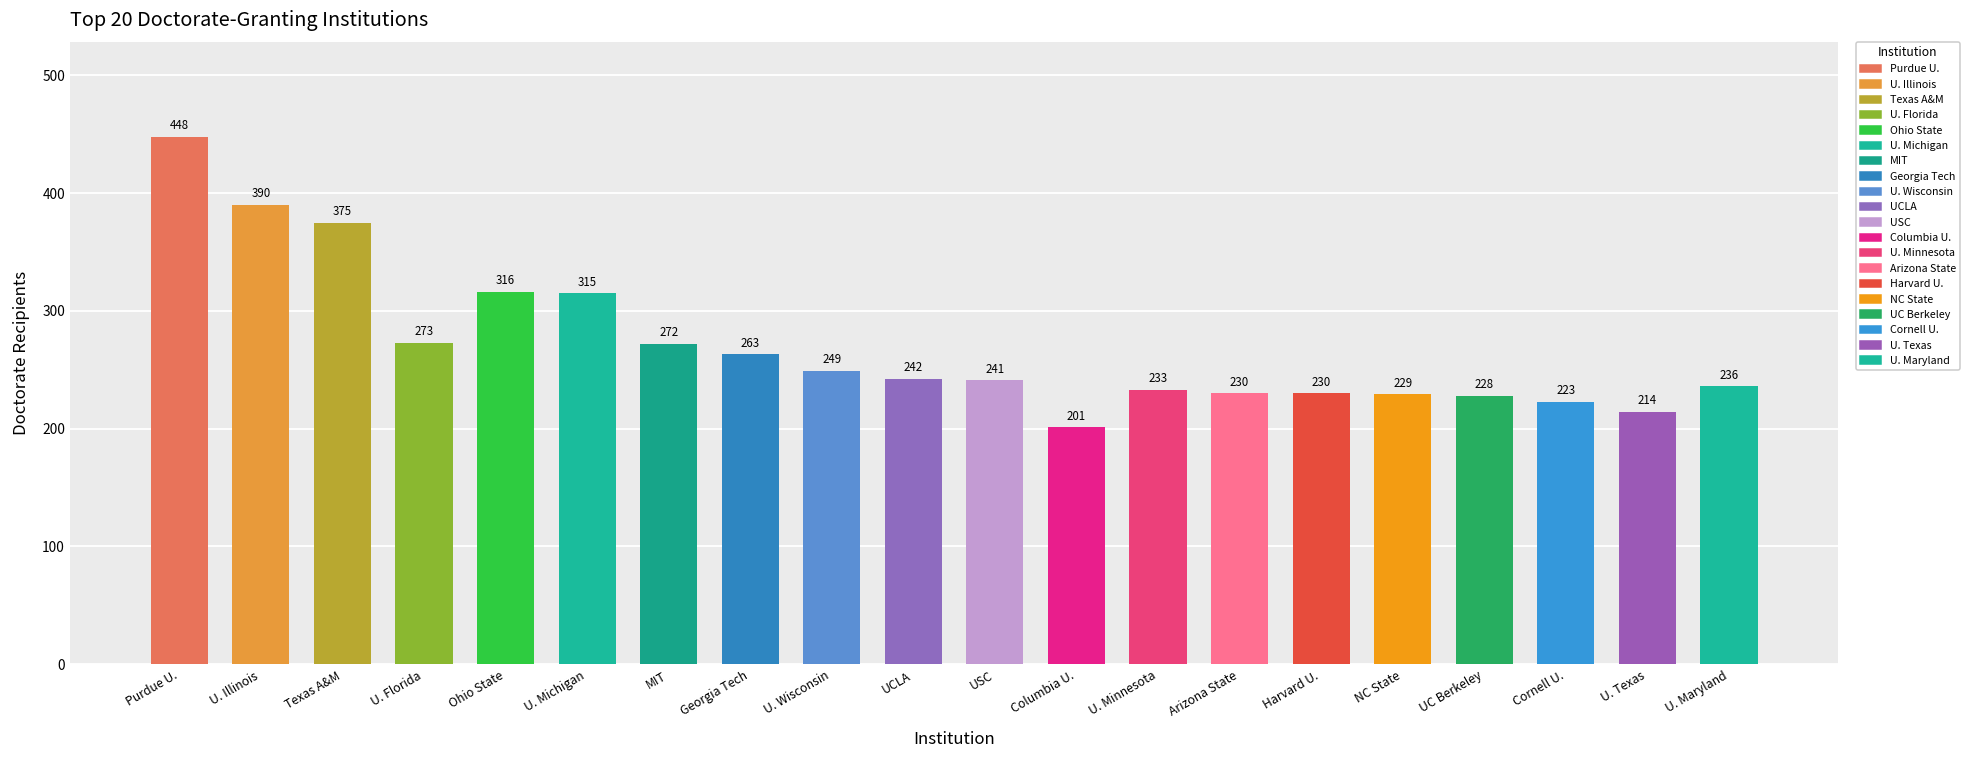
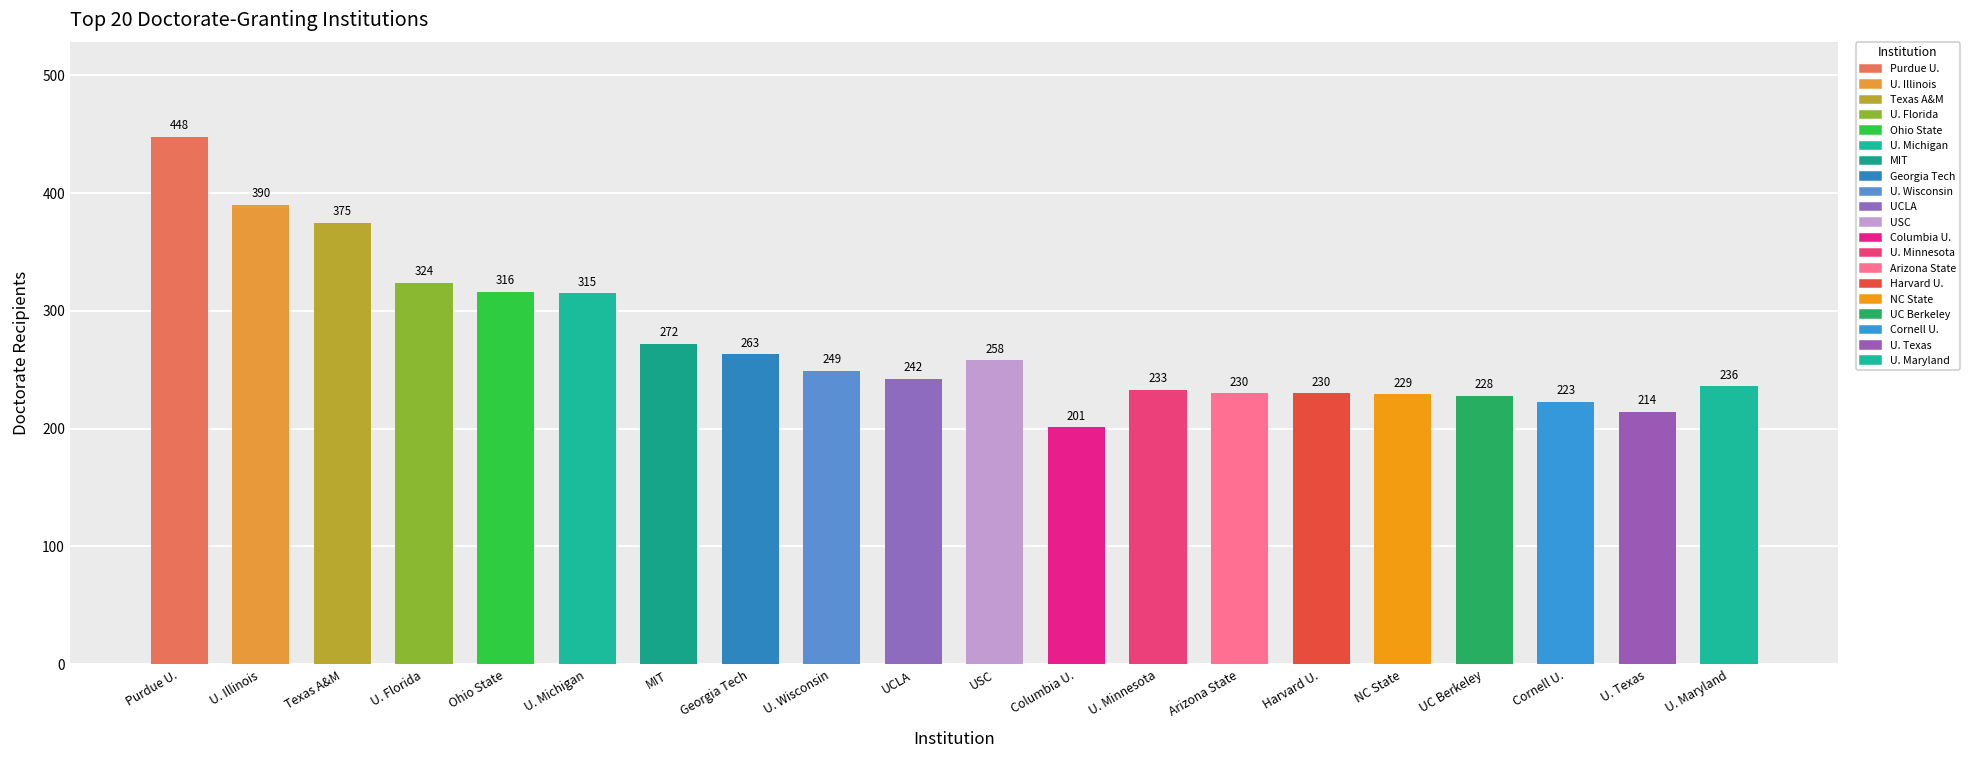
U. Florida: 273 -> 324
USC: 241 -> 258
